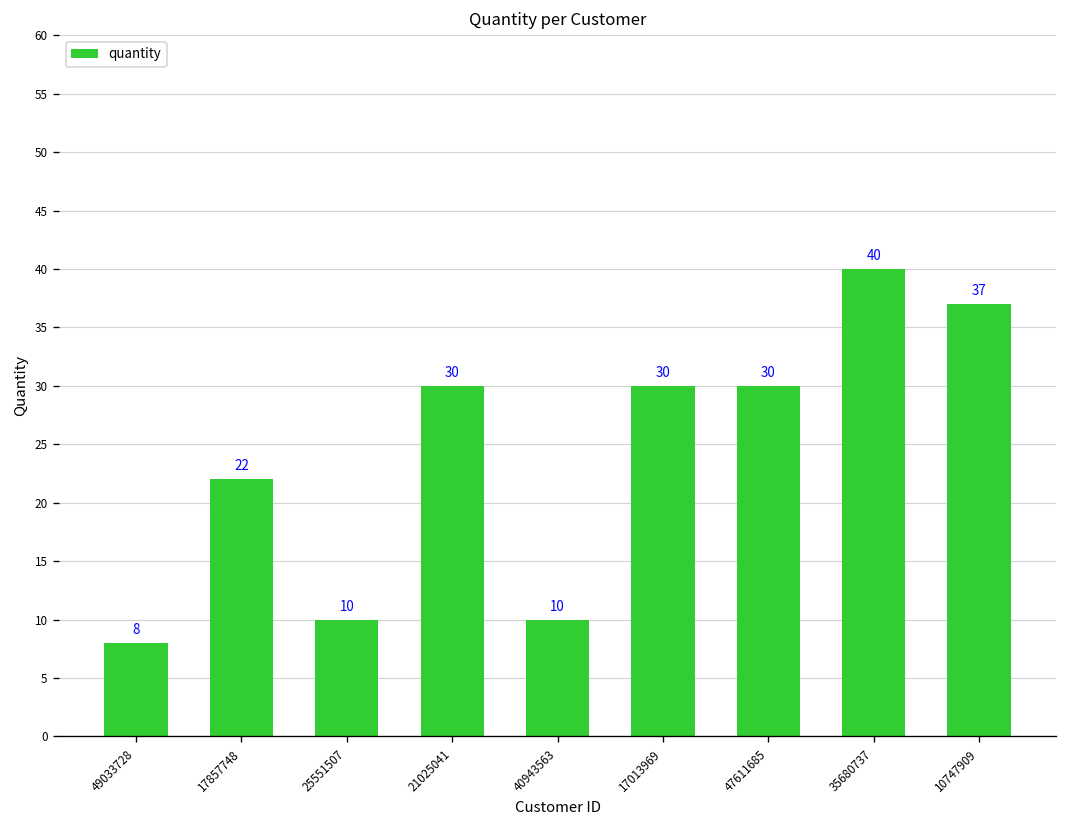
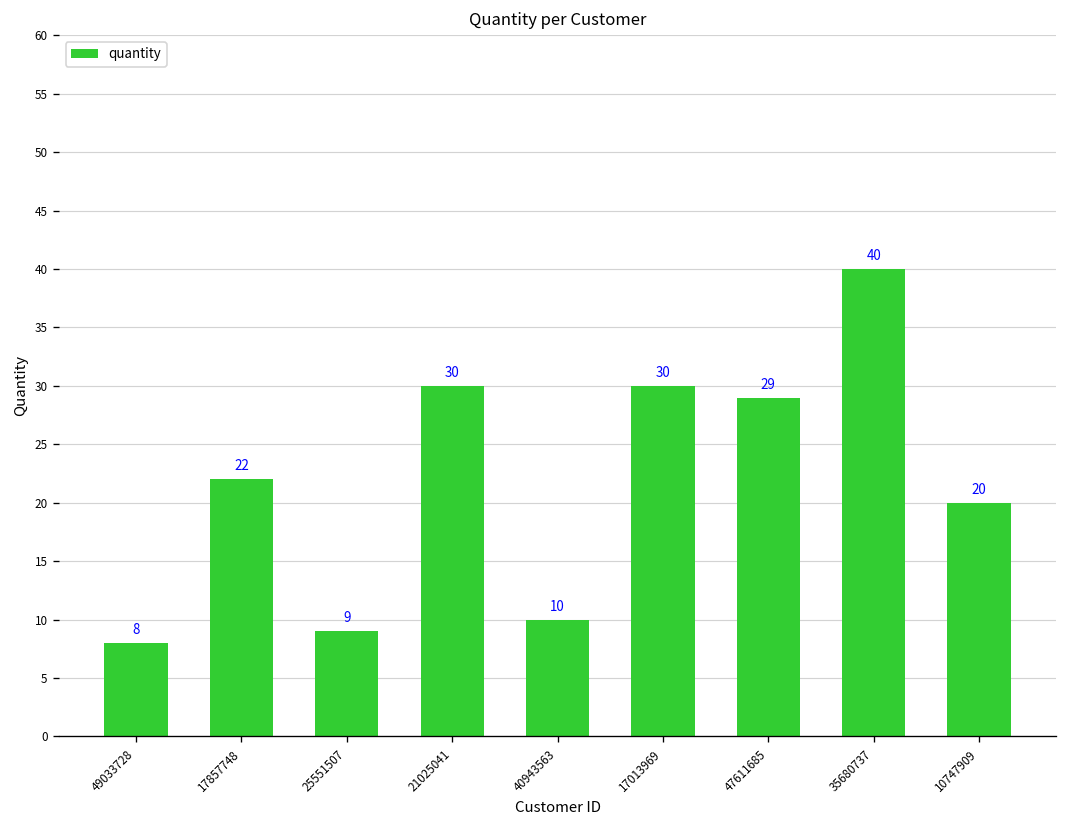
25551507: 10 -> 9
47611685: 30 -> 29
10747909: 37 -> 20
